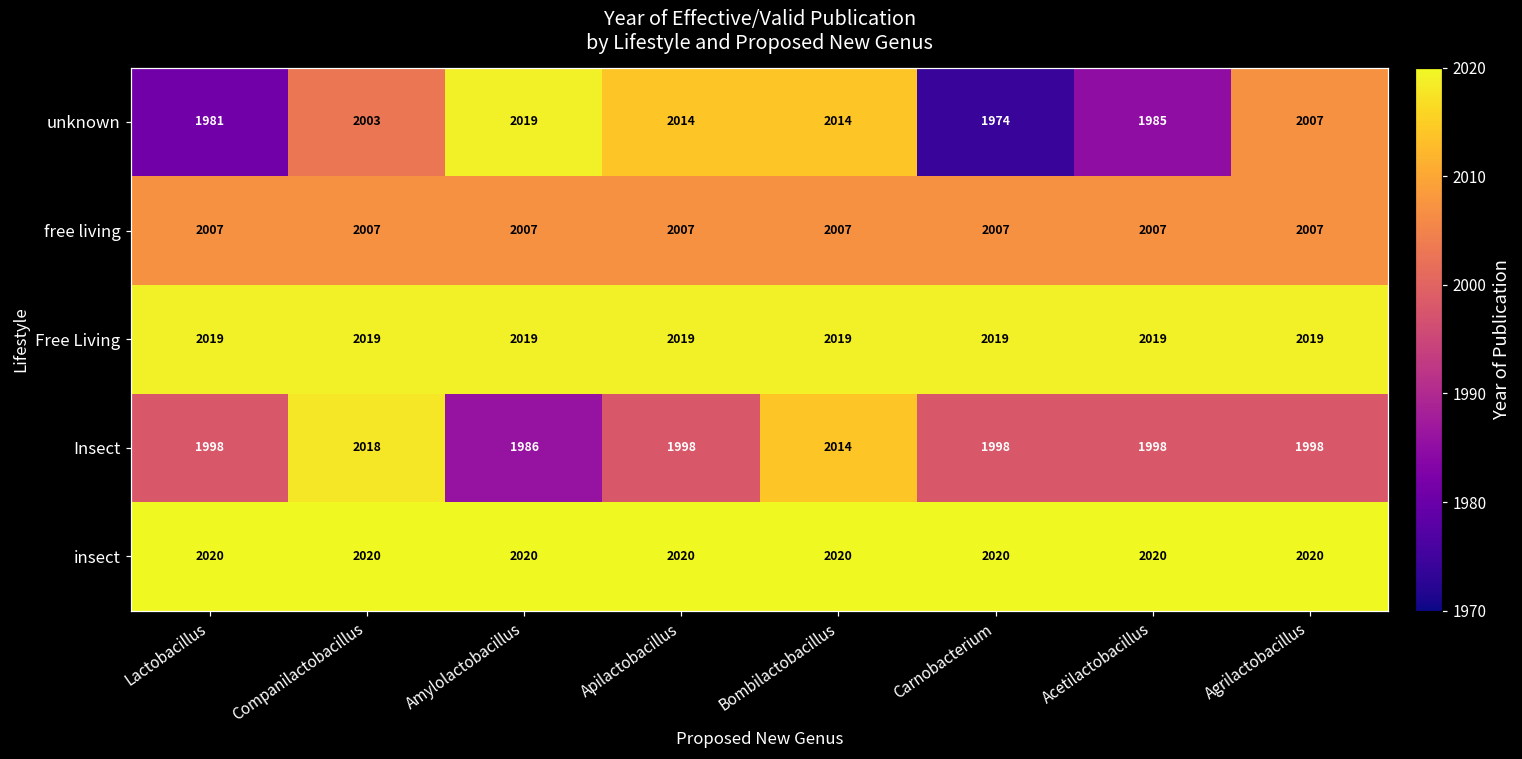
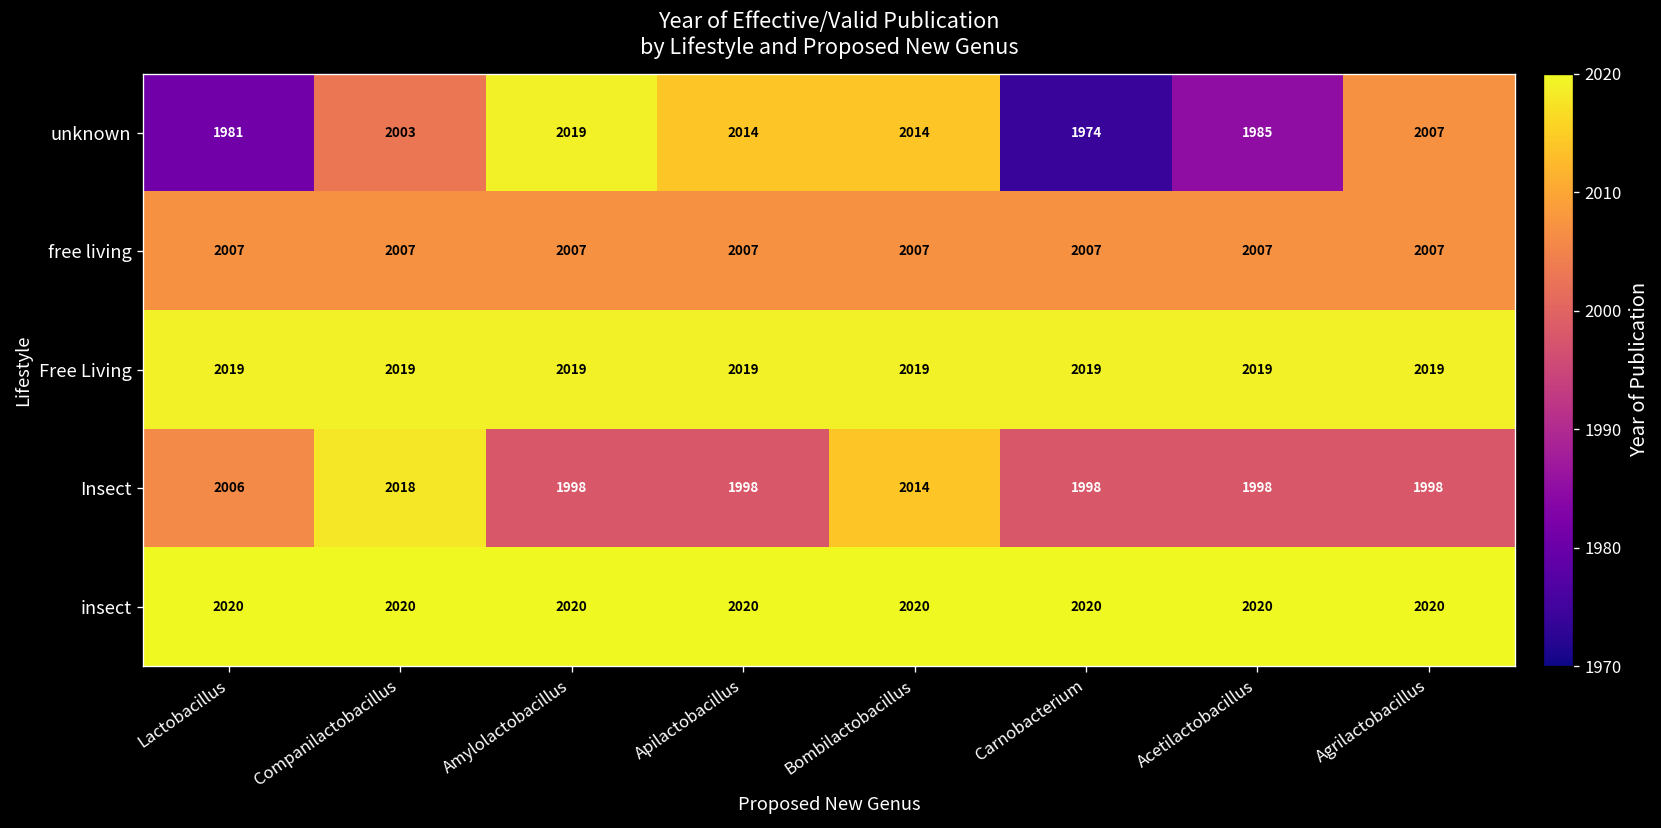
Insect, Lactobacillus: 1998 -> 2006
Insect, Amylolactobacillus: 1986 -> 1998
